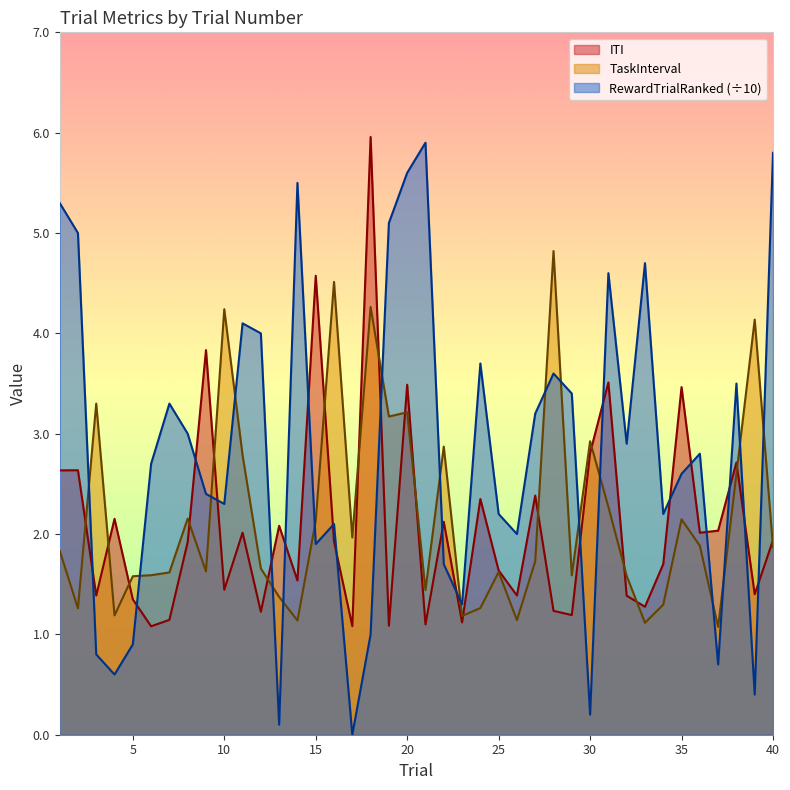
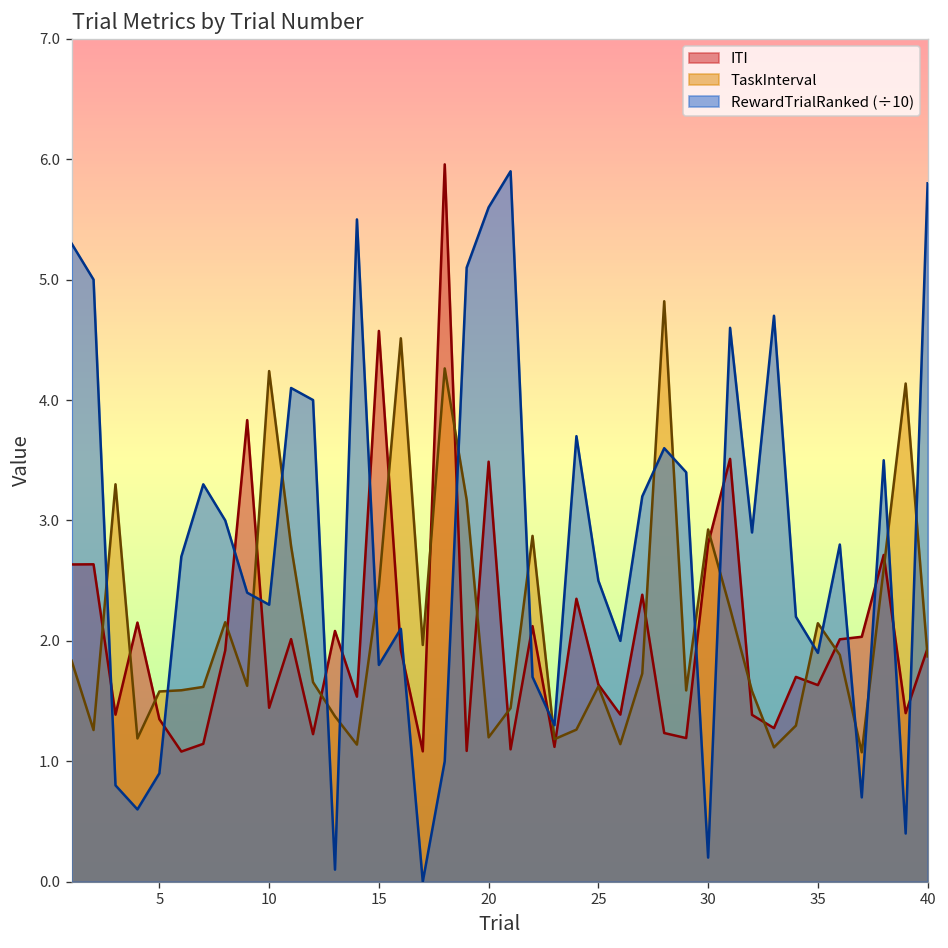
TaskInterval, 15: 2.13 -> 2.45
RewardTrialRanked (÷10), 15: 1.90 -> 1.80
TaskInterval, 20: 3.21 -> 1.20
RewardTrialRanked (÷10), 25: 2.20 -> 2.50
ITI, 35: 3.46 -> 1.63
RewardTrialRanked (÷10), 35: 2.60 -> 1.90
